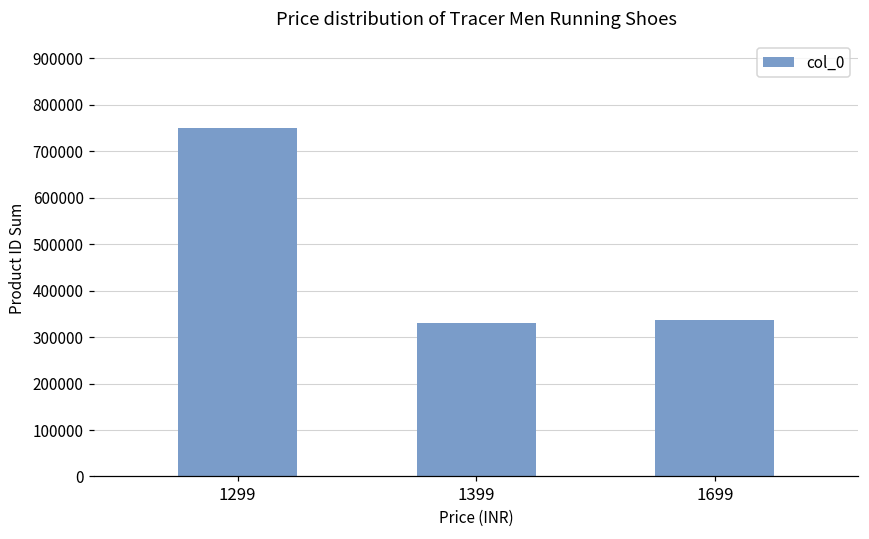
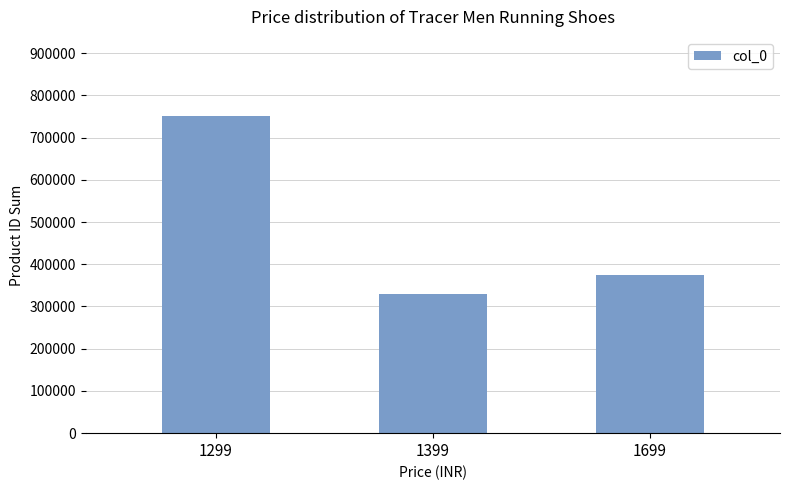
1699: 340000 -> 370000
